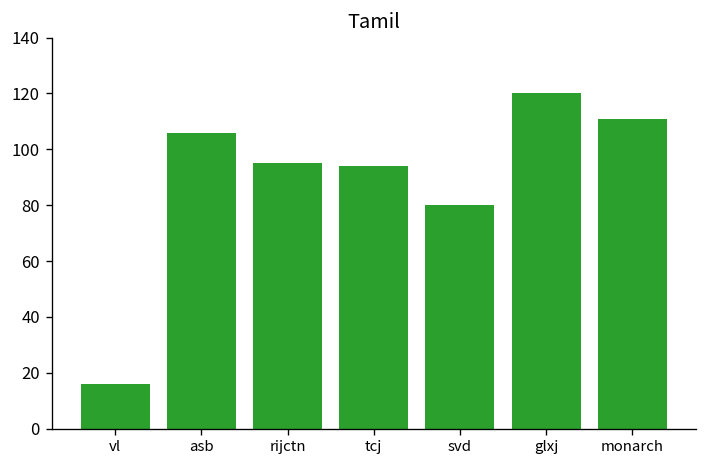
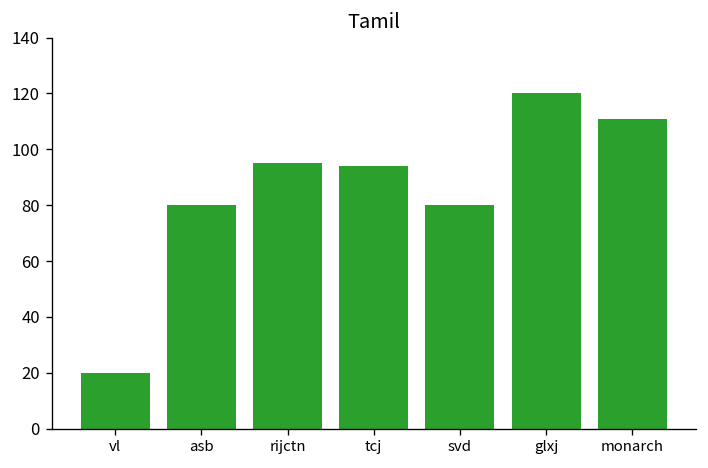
vl: 16 -> 20
asb: 106 -> 80
